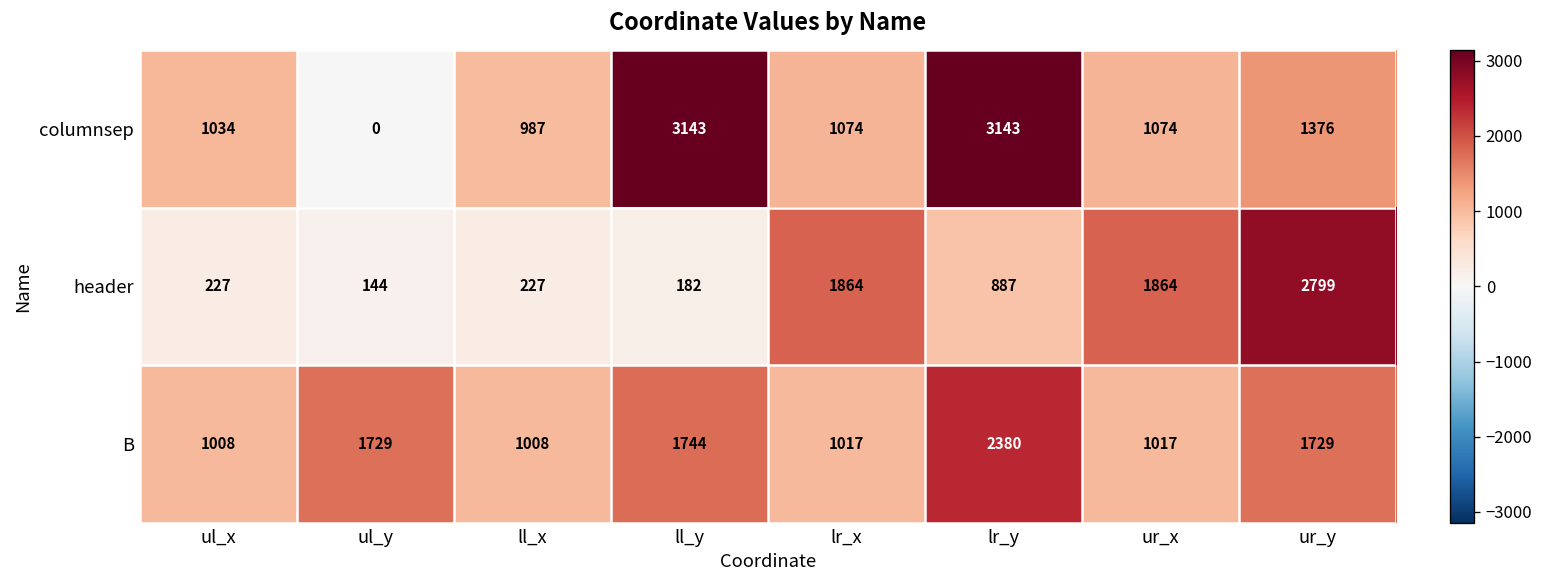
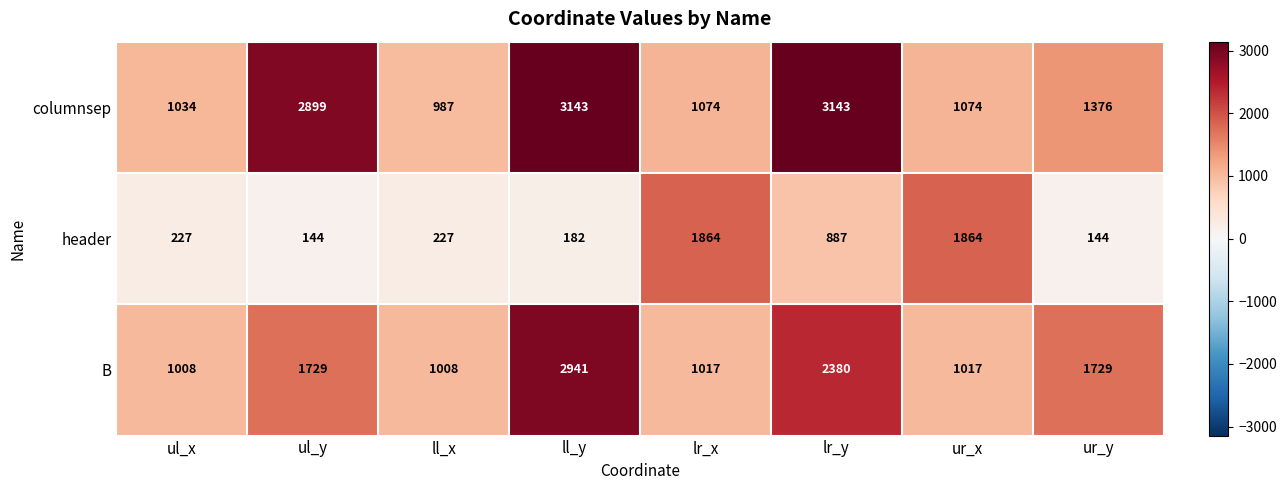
columnsep, ul_y: 0 -> 2899
header, ur_y: 2799 -> 144
B, ll_y: 1744 -> 2941
